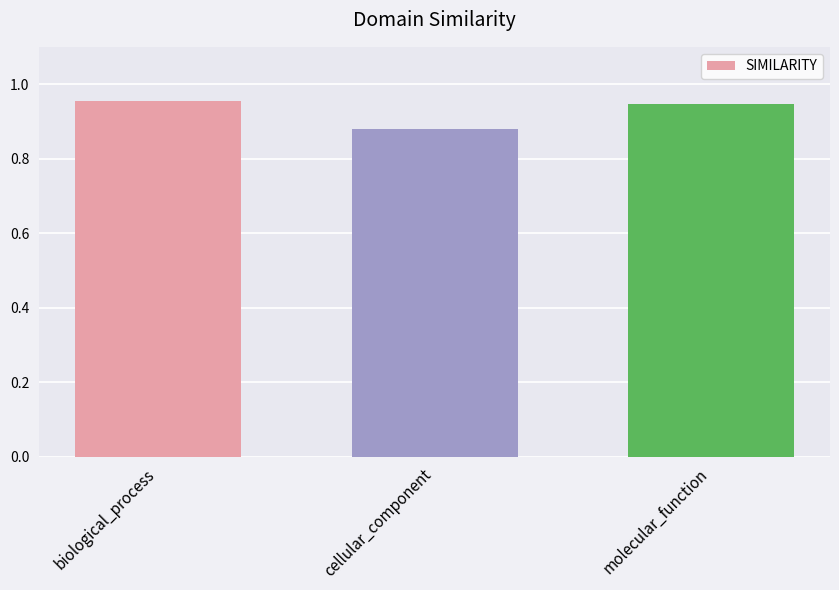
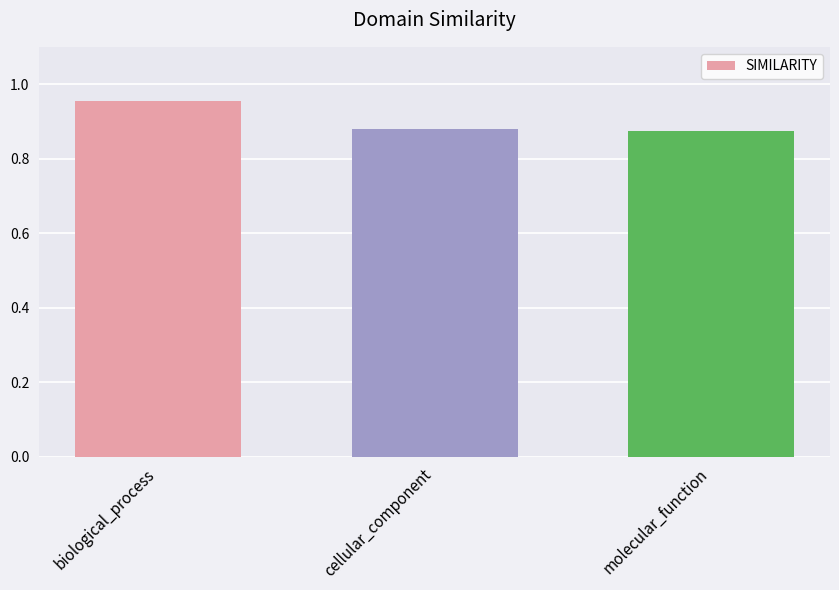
molecular_function: 0.95 -> 0.87
